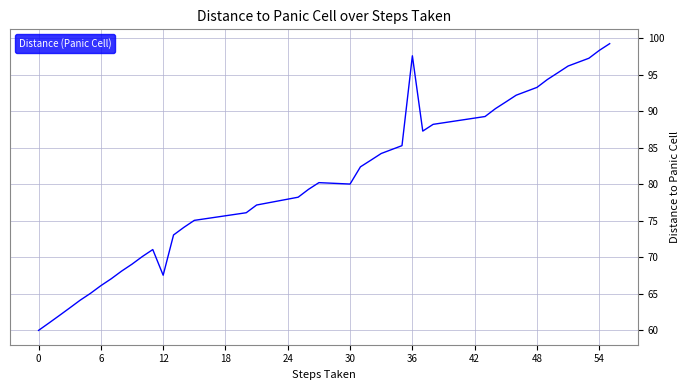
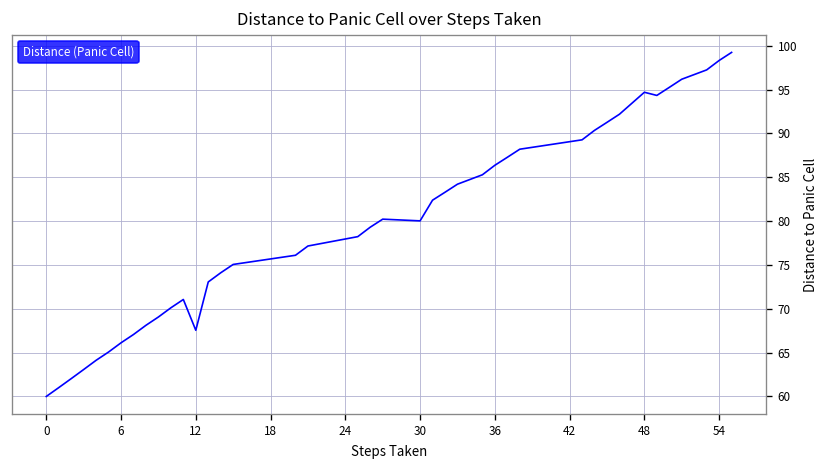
36: 98 -> 86
48: 93 -> 95
